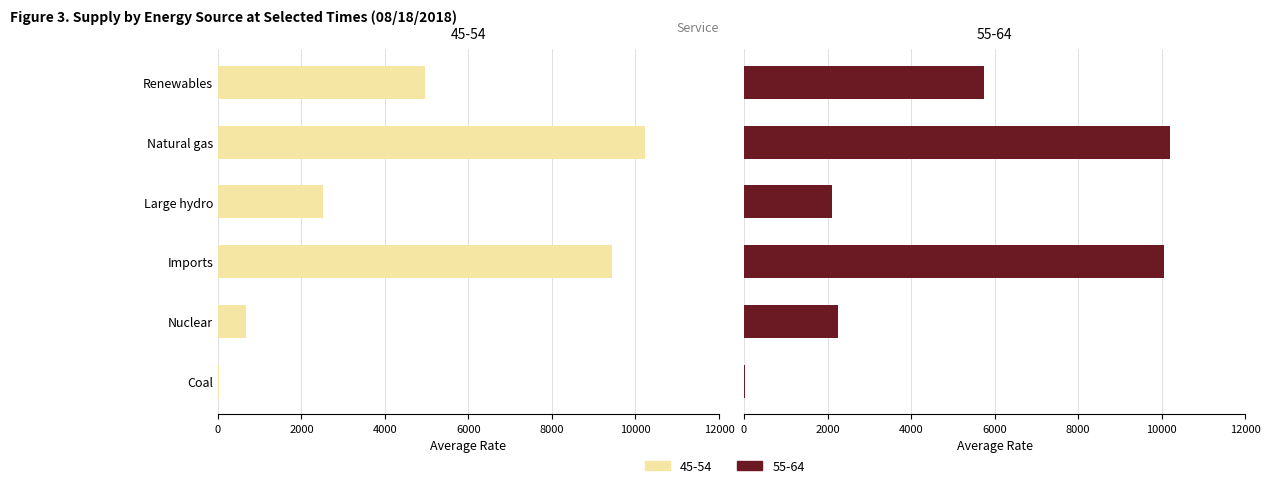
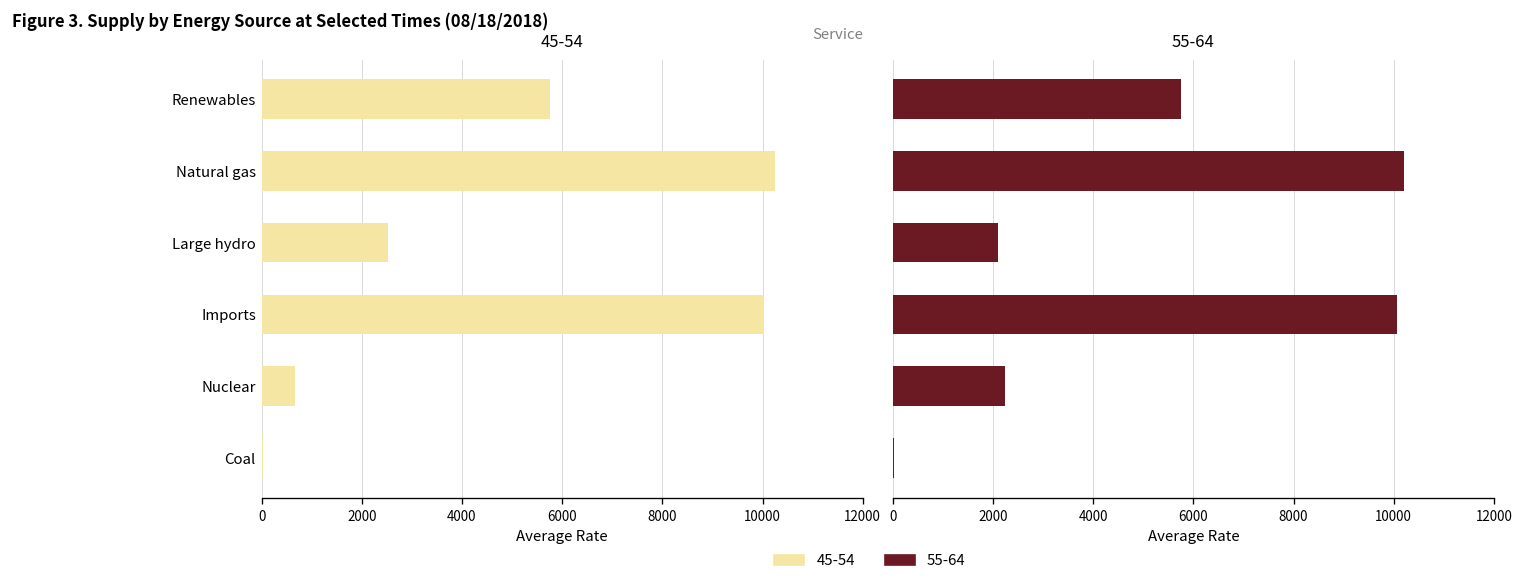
45-54, Renewables: 5000 -> 5800
45-54, Imports: 9400 -> 10000
